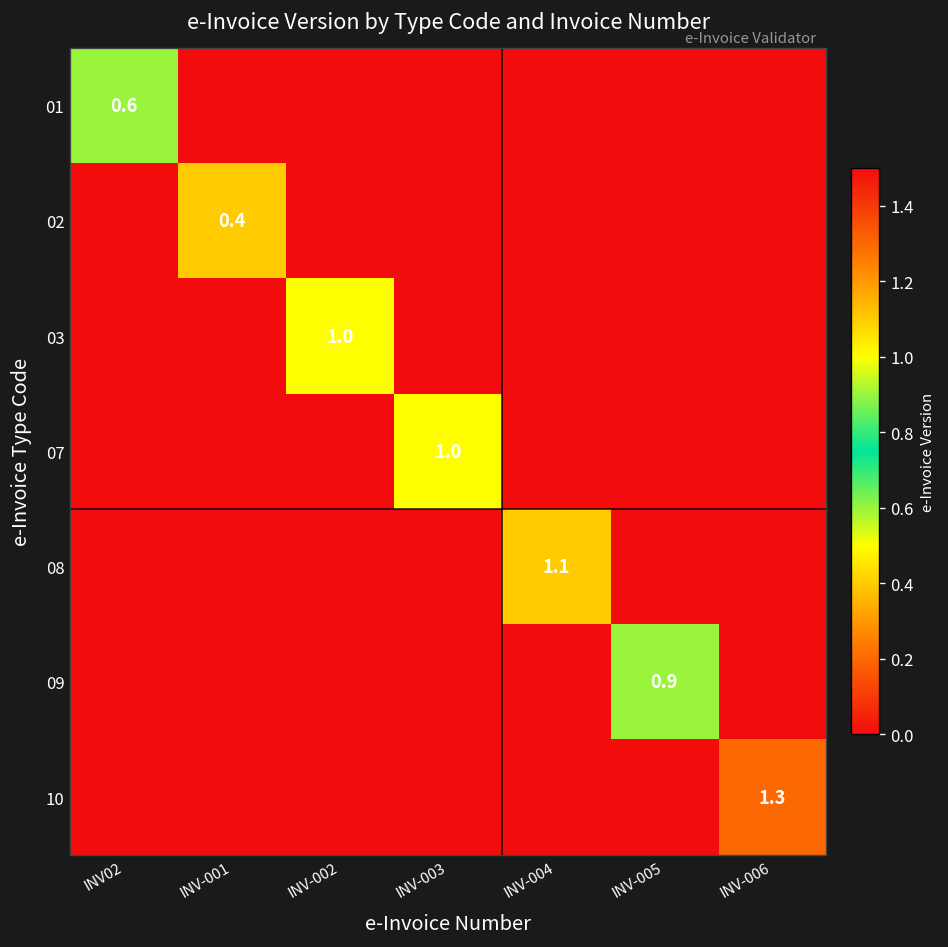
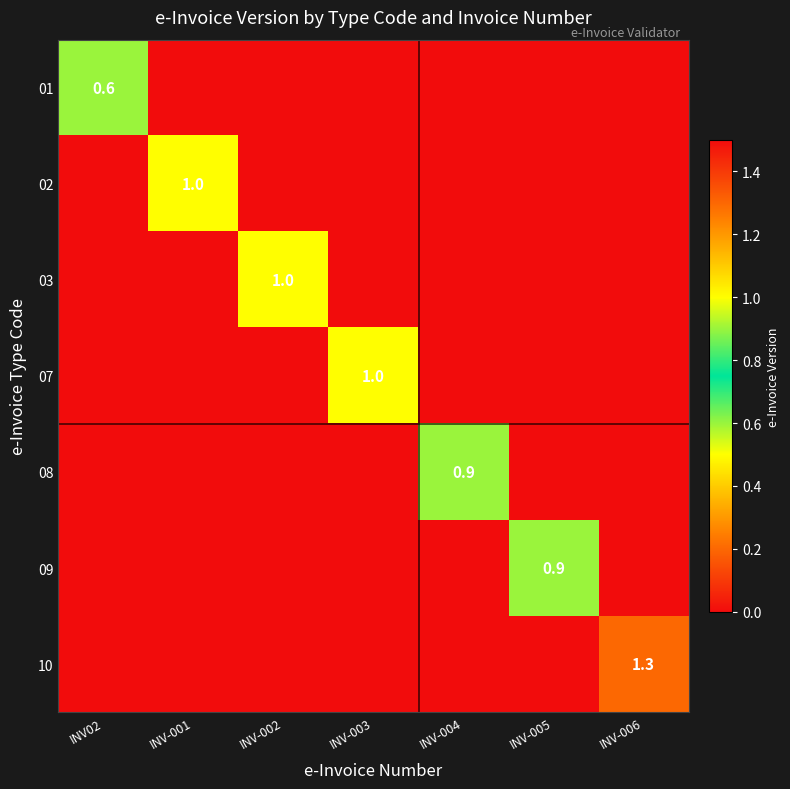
02, INV-001: 0.4 -> 1.0
08, INV-004: 1.1 -> 0.9
